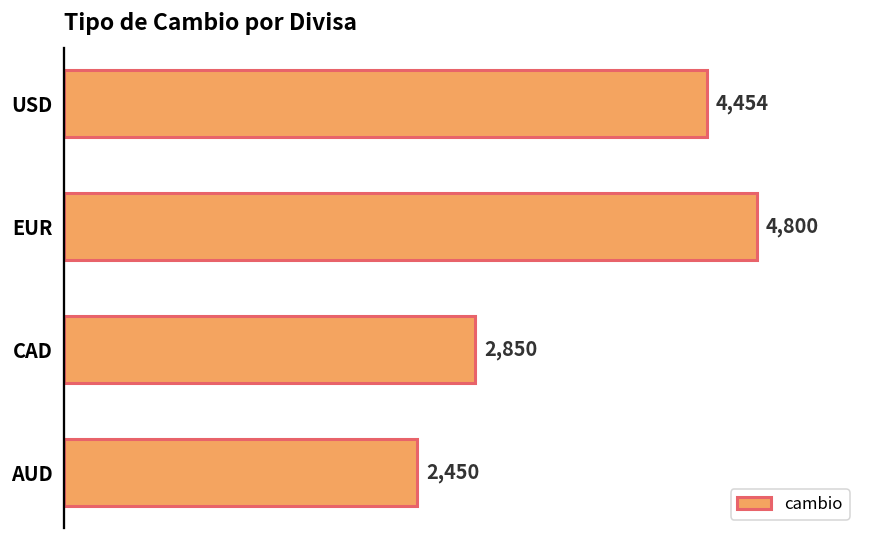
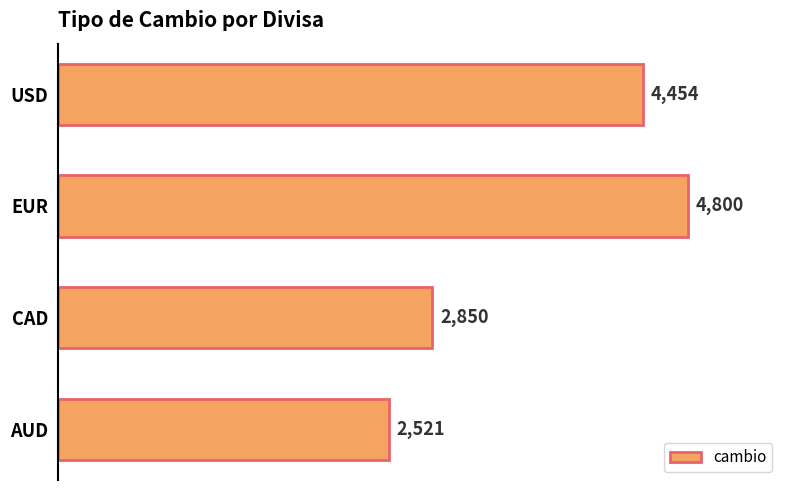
AUD: 2,450 -> 2,521
